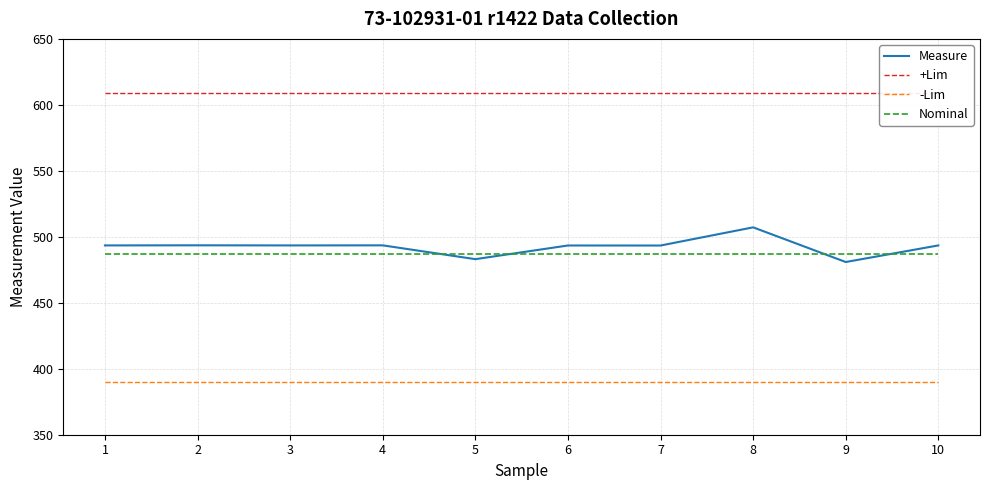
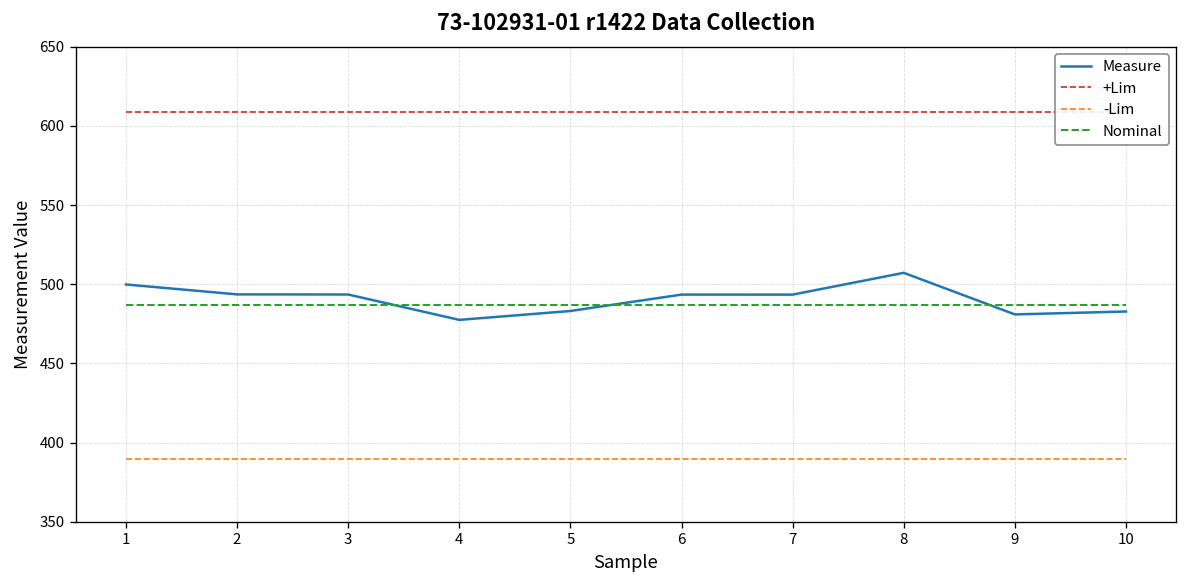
Measure, 1: 493 -> 500
Measure, 4: 494 -> 477
Measure, 10: 493 -> 483
